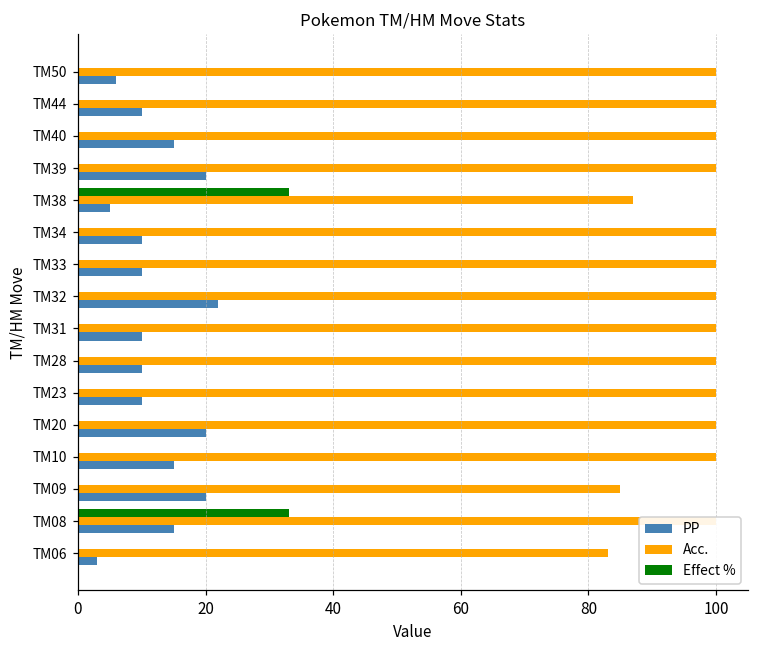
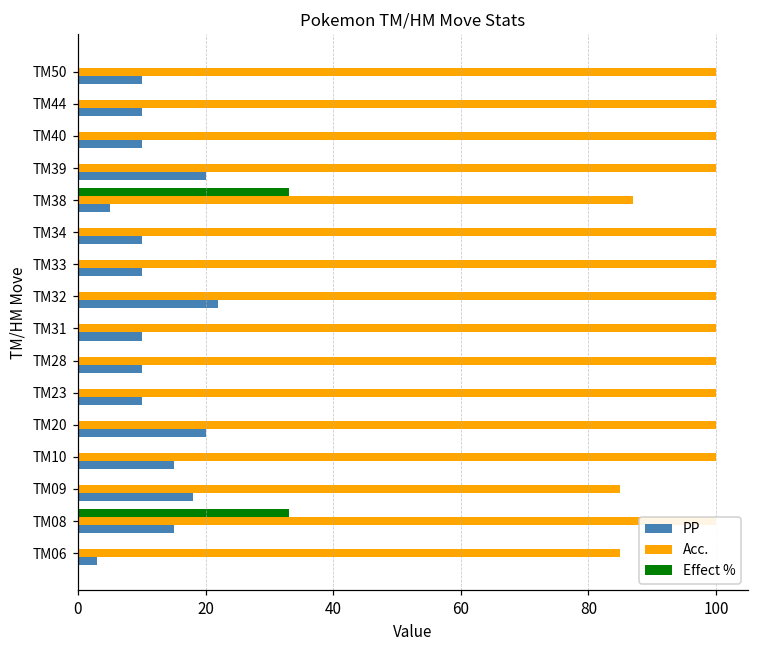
PP, TM50: 6 -> 10
PP, TM40: 15 -> 10
PP, TM09: 20 -> 18
Acc., TM06: 83 -> 85
